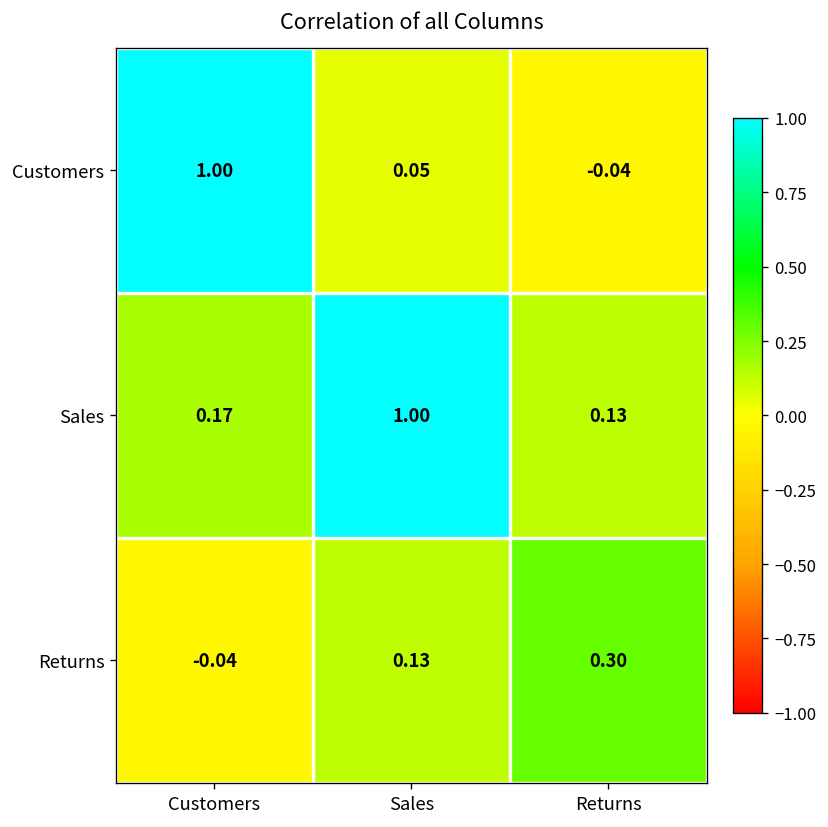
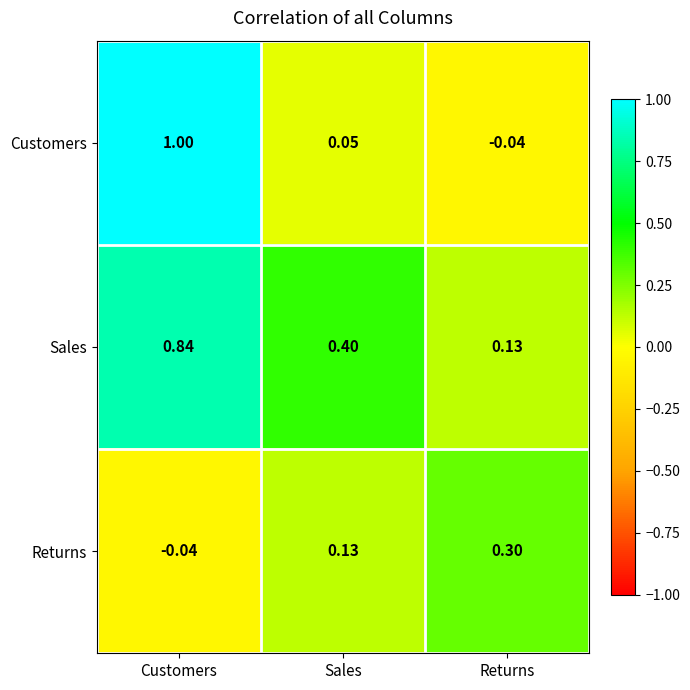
Sales, Customers: 0.17 -> 0.84
Sales, Sales: 1.00 -> 0.40
